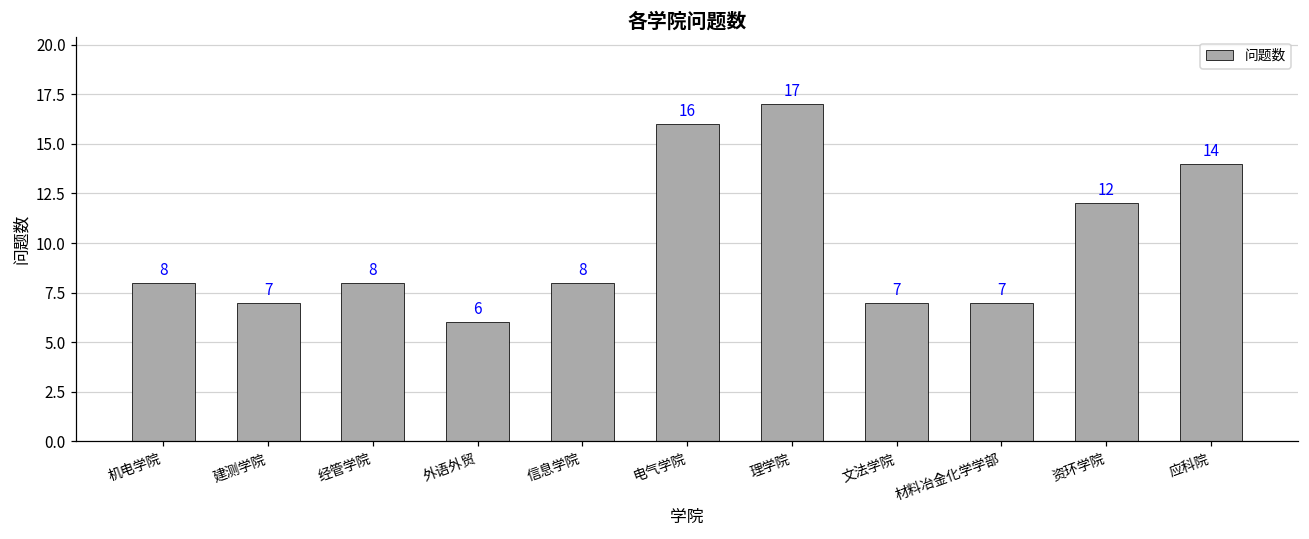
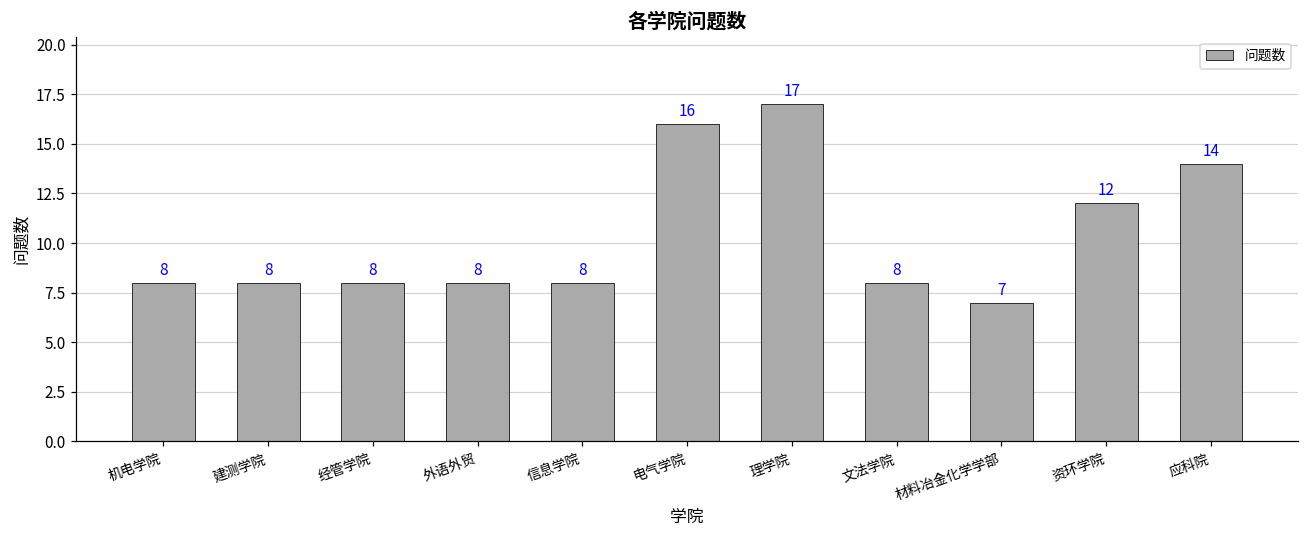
建测学院: 7 -> 8
外语外贸: 6 -> 8
文法学院: 7 -> 8
